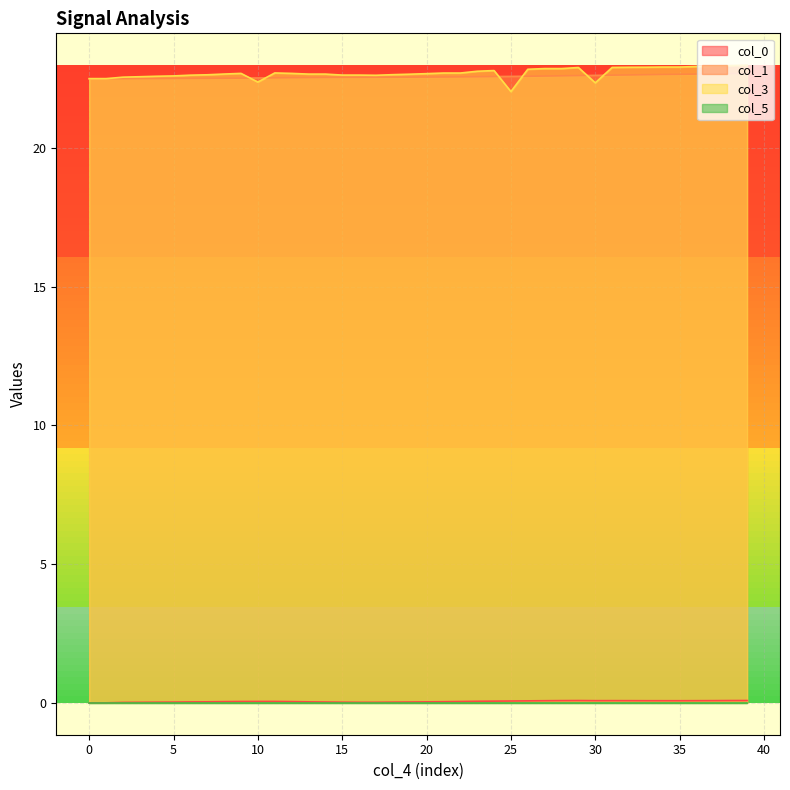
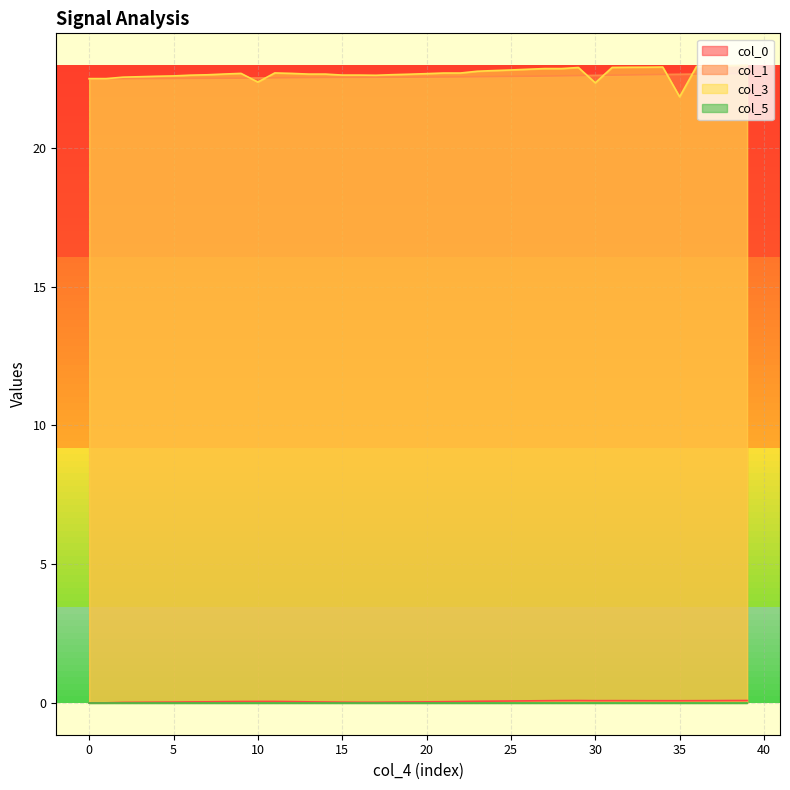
col_3, 25: 22.0 -> 22.8
col_3, 35: 22.9 -> 21.8
